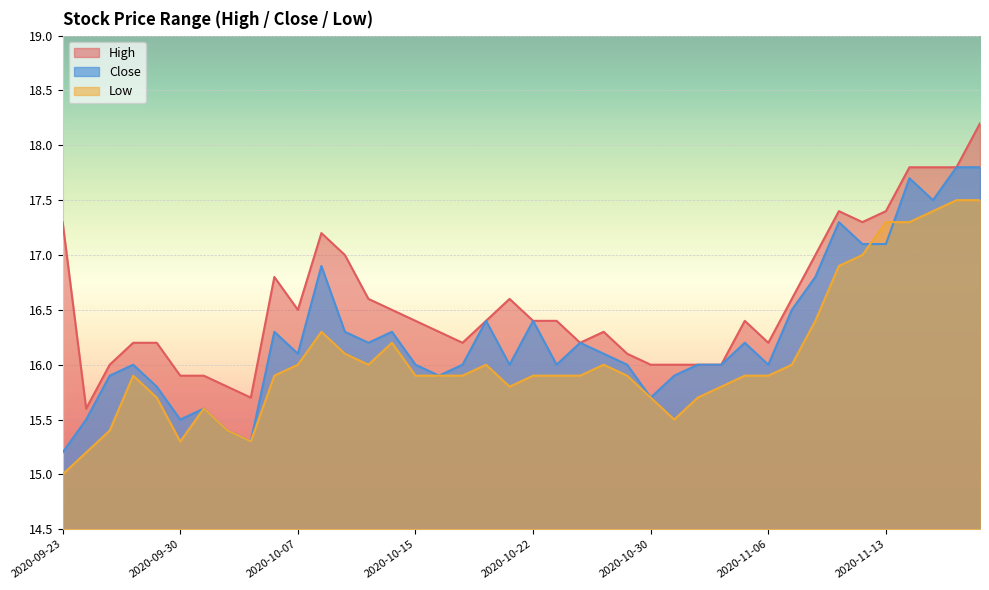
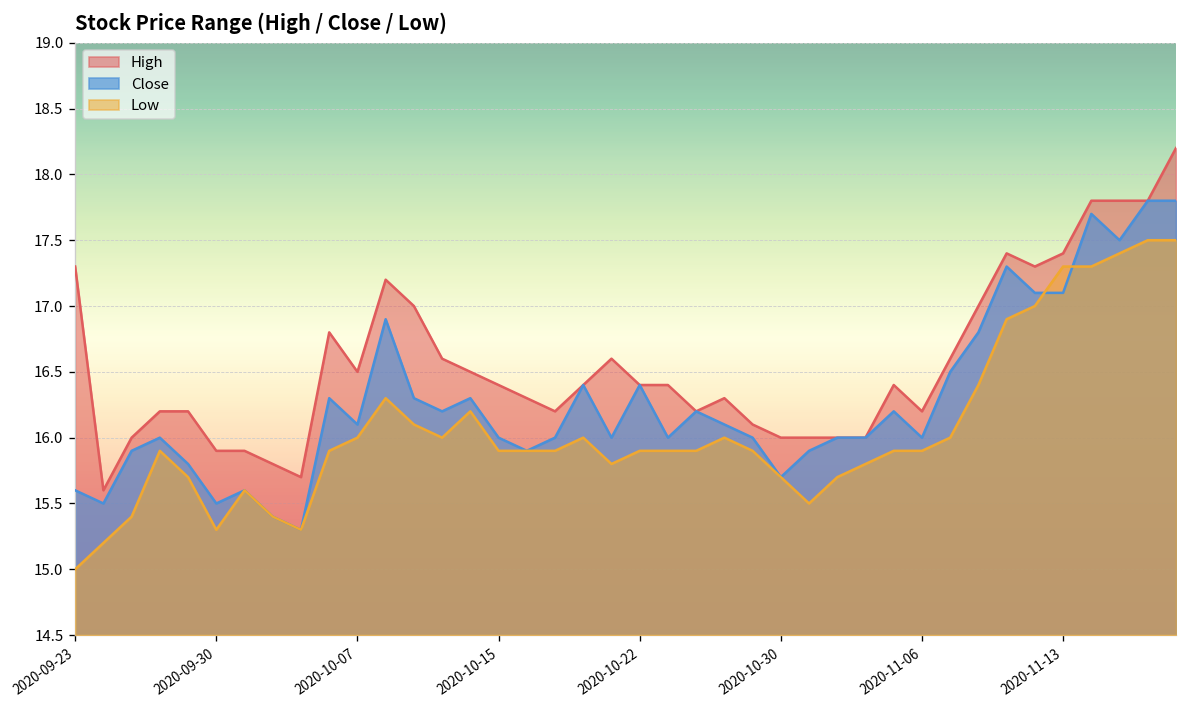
Close, 2020-09-23: 15.2 -> 15.6
